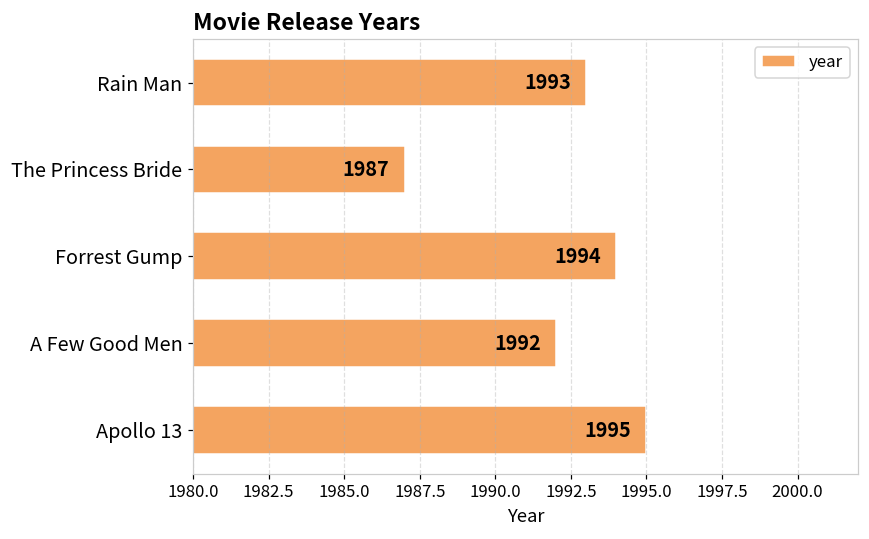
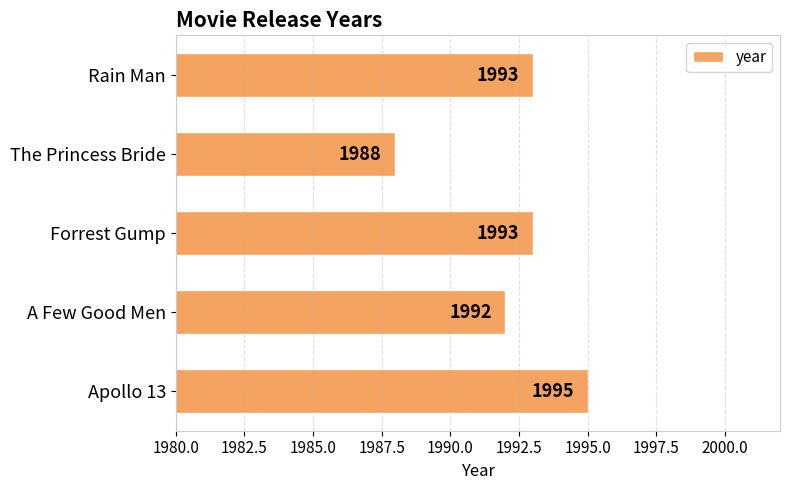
The Princess Bride: 1987 -> 1988
Forrest Gump: 1994 -> 1993
